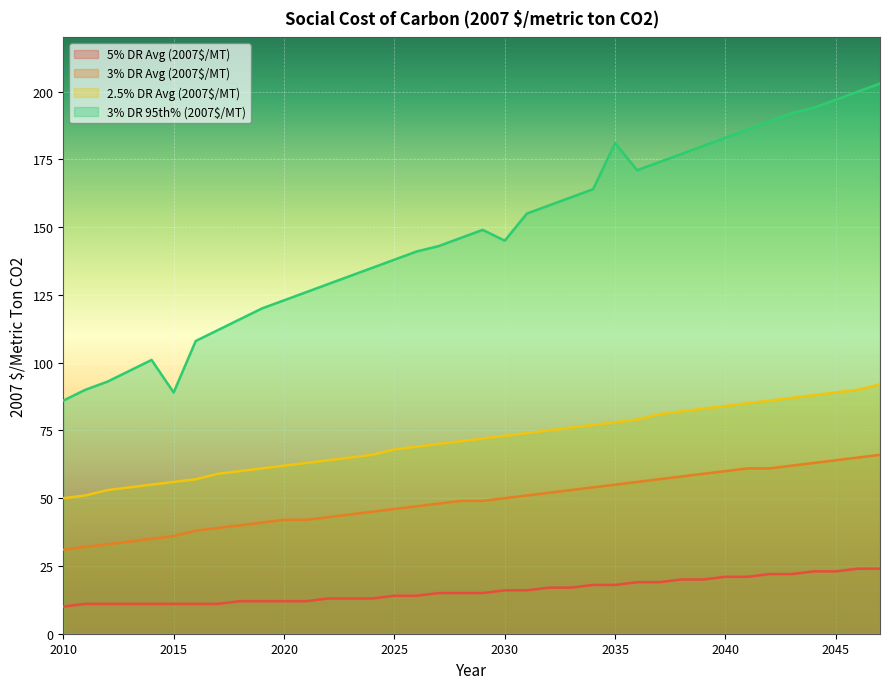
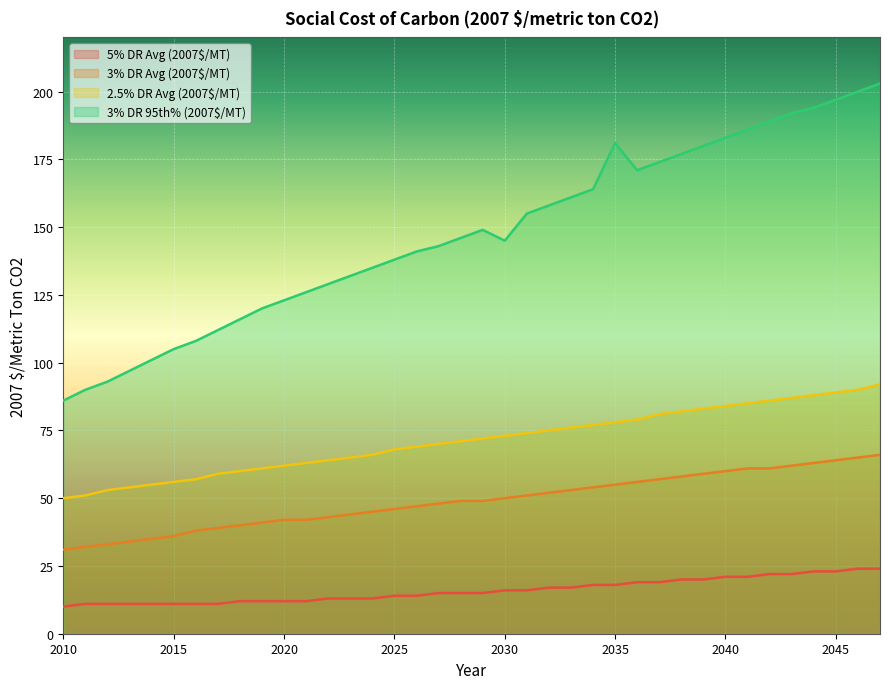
3% DR 95th% (2007$/MT), 2015: 89 -> 105
